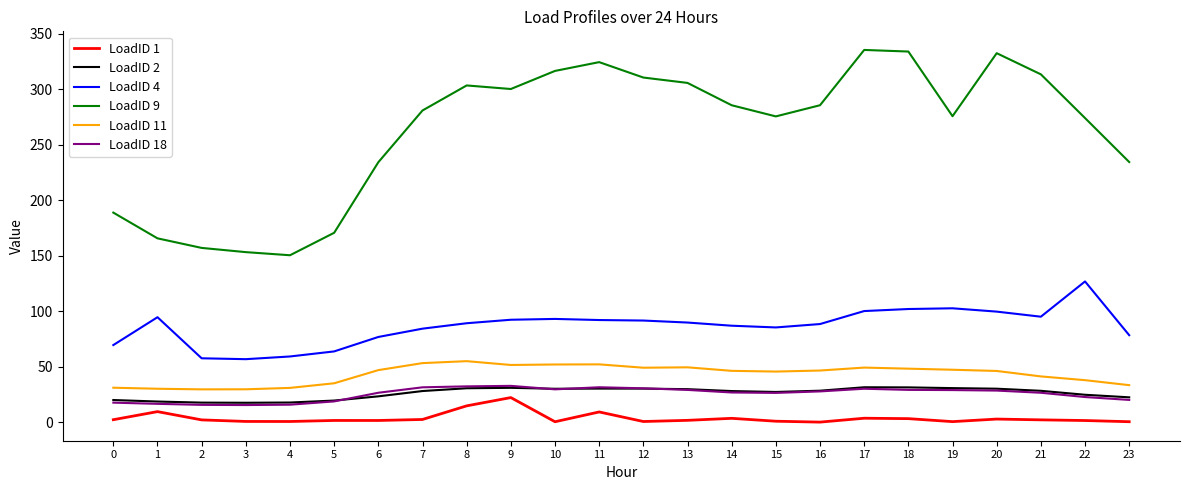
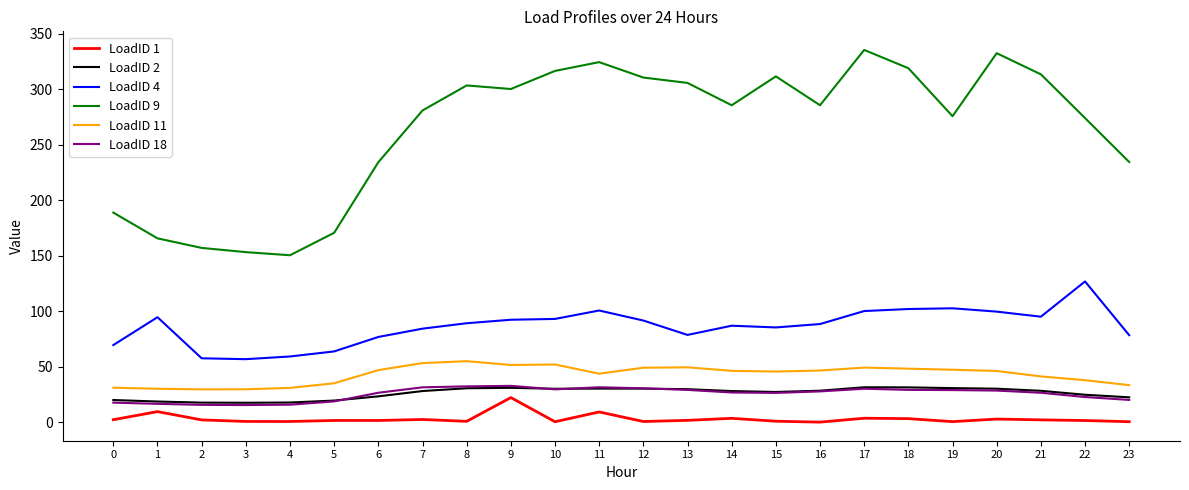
LoadID 1, 8: 15 -> 1
LoadID 4, 11: 92 -> 101
LoadID 11, 11: 52 -> 44
LoadID 4, 13: 90 -> 79
LoadID 9, 15: 276 -> 312
LoadID 9, 18: 334 -> 319
